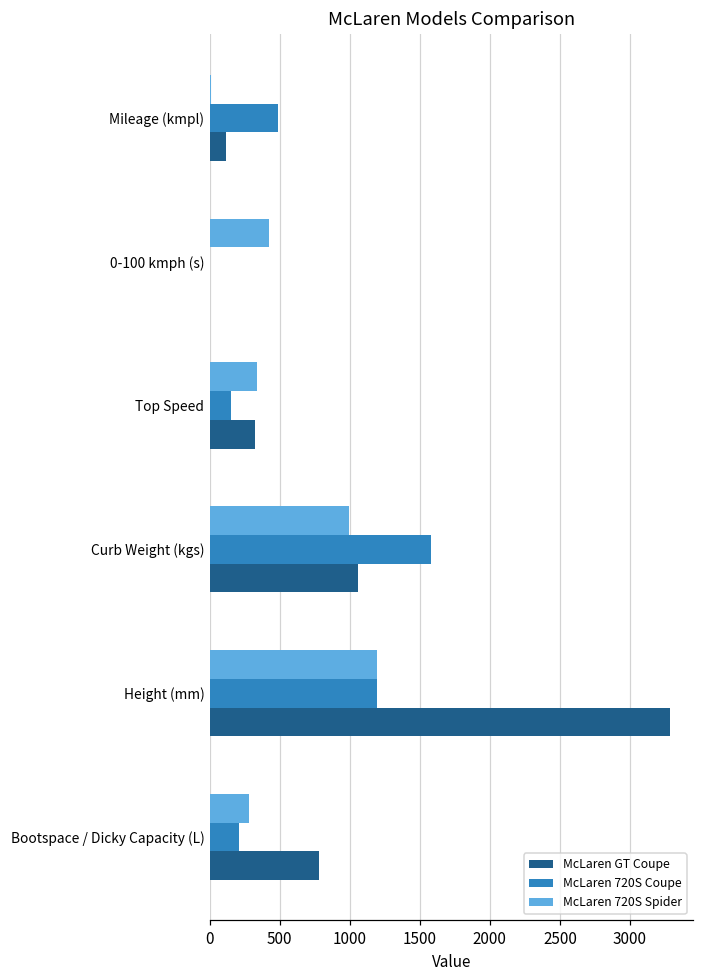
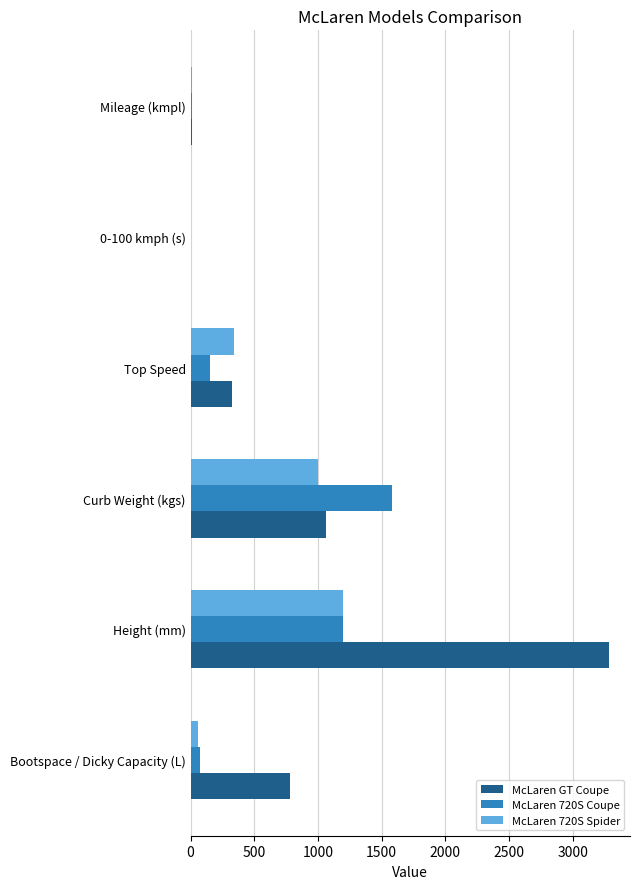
McLaren 720S Coupe, Mileage (kmpl): 490 -> 10
McLaren GT Coupe, Mileage (kmpl): 120 -> 10
McLaren 720S Spider, 0-100 kmph (s): 420 -> 0
McLaren 720S Spider, Bootspace / Dicky Capacity (L): 280 -> 60
McLaren 720S Coupe, Bootspace / Dicky Capacity (L): 210 -> 80
